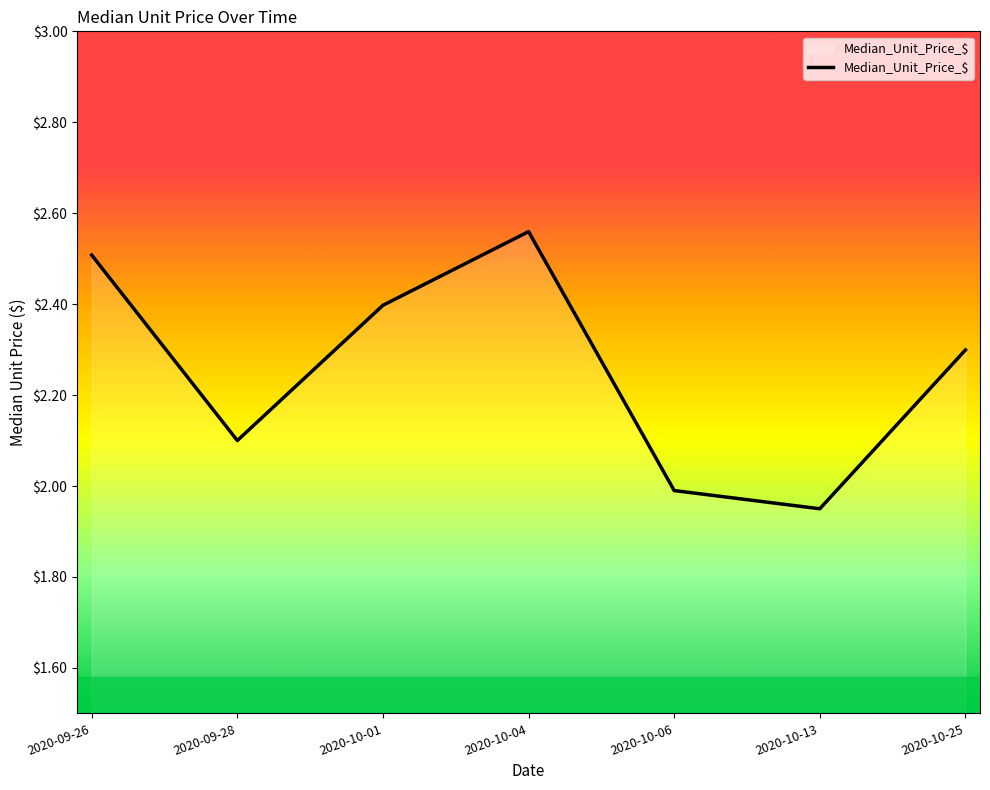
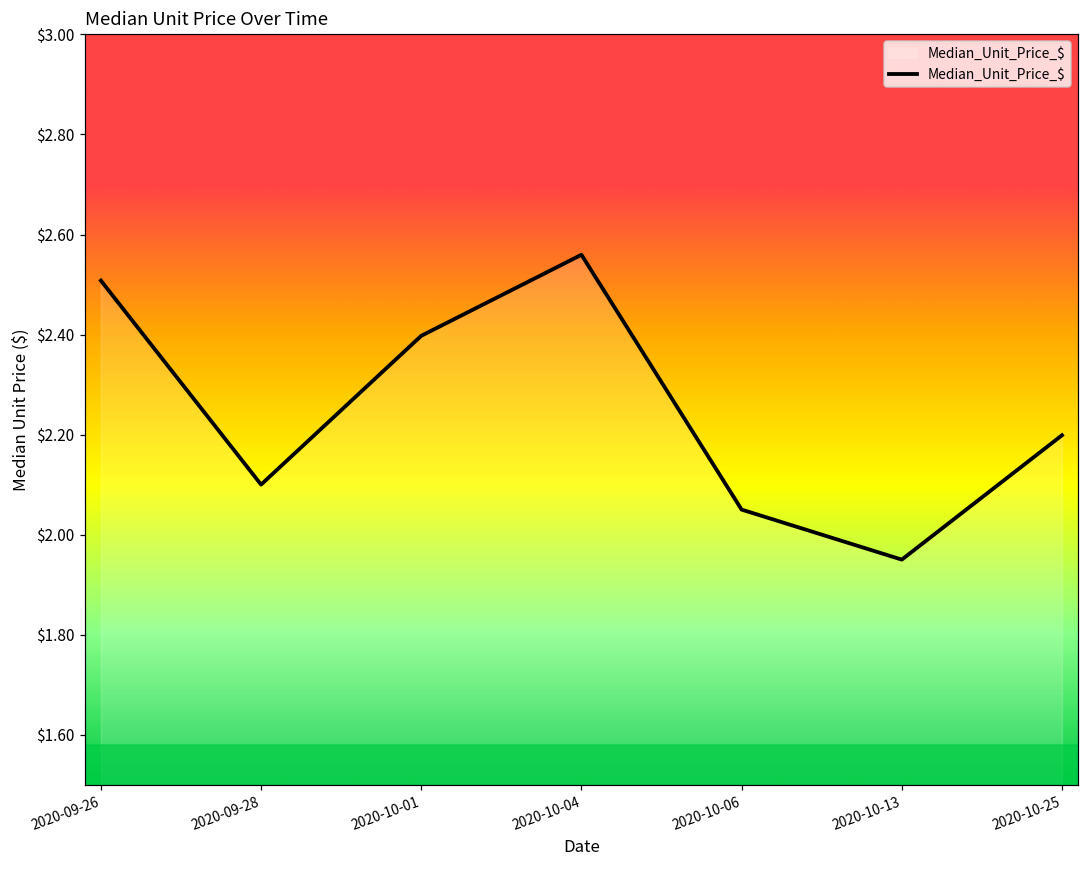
2020-10-06: $1.99 -> $2.05
2020-10-25: $2.30 -> $2.20
